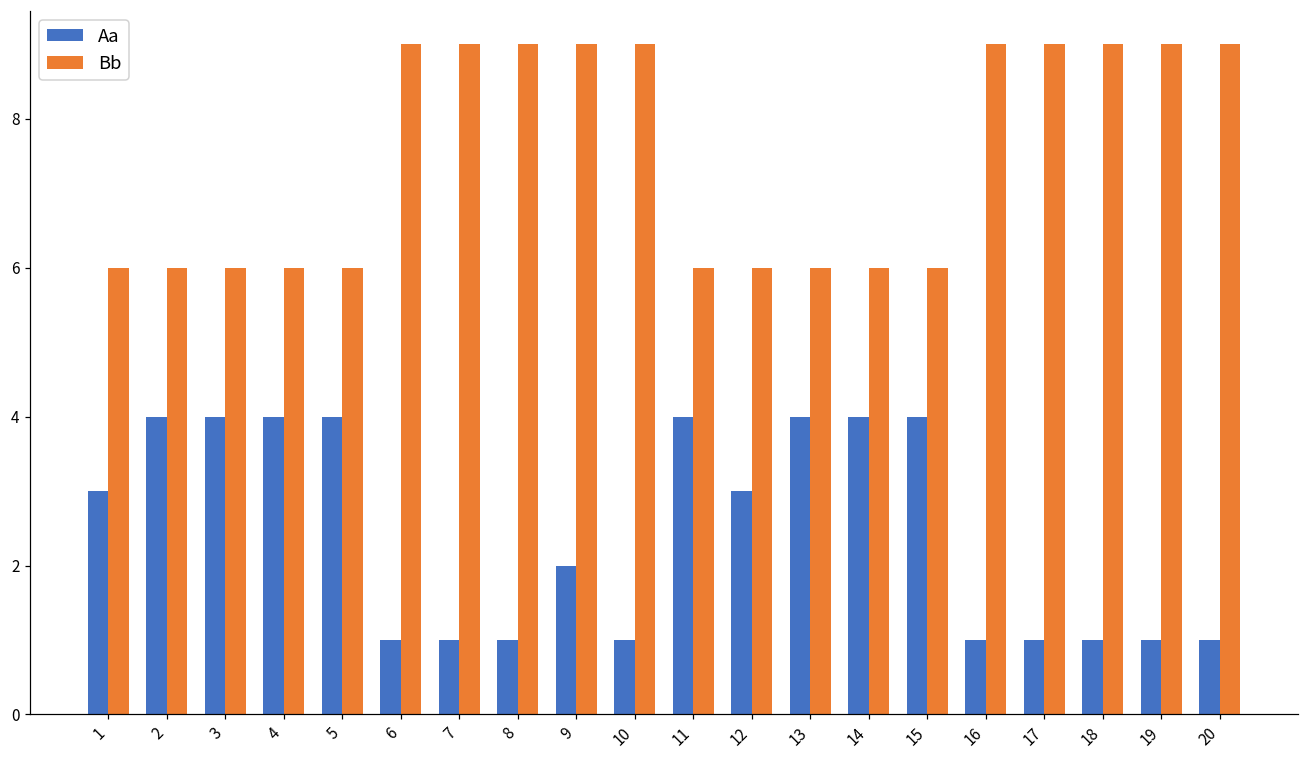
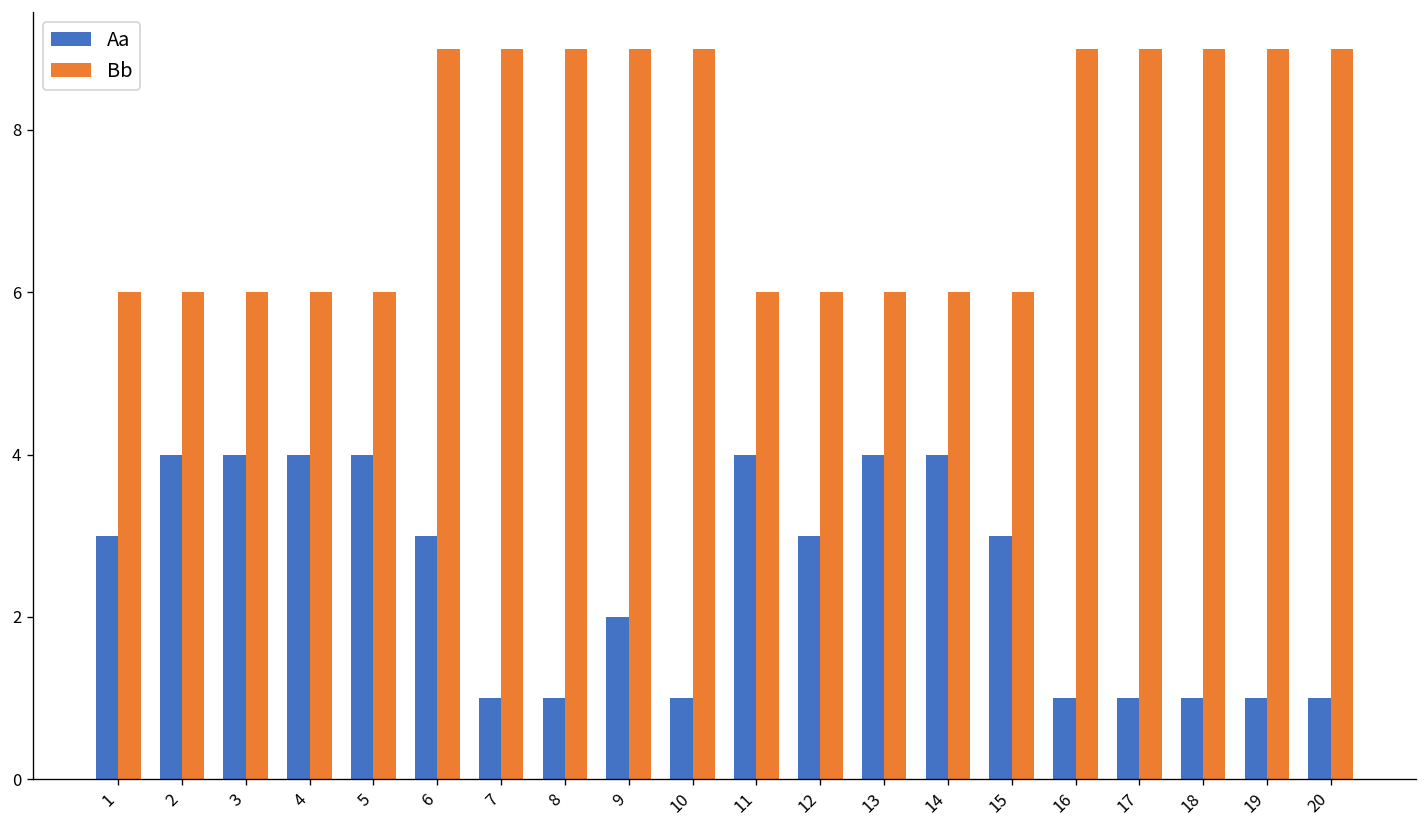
Aa, 6: 1 -> 3
Aa, 15: 4 -> 3
